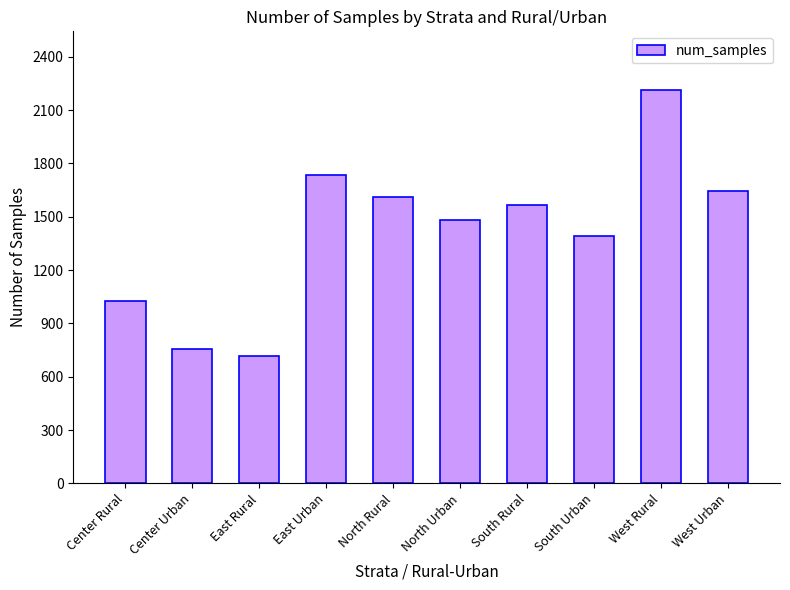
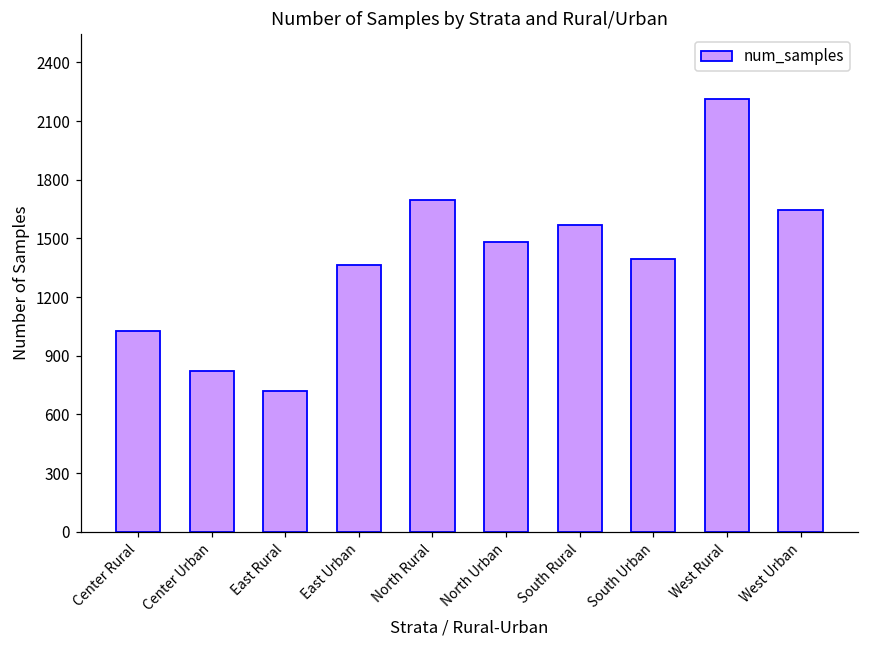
Center Urban: 760 -> 820
East Urban: 1730 -> 1360
North Rural: 1610 -> 1700
